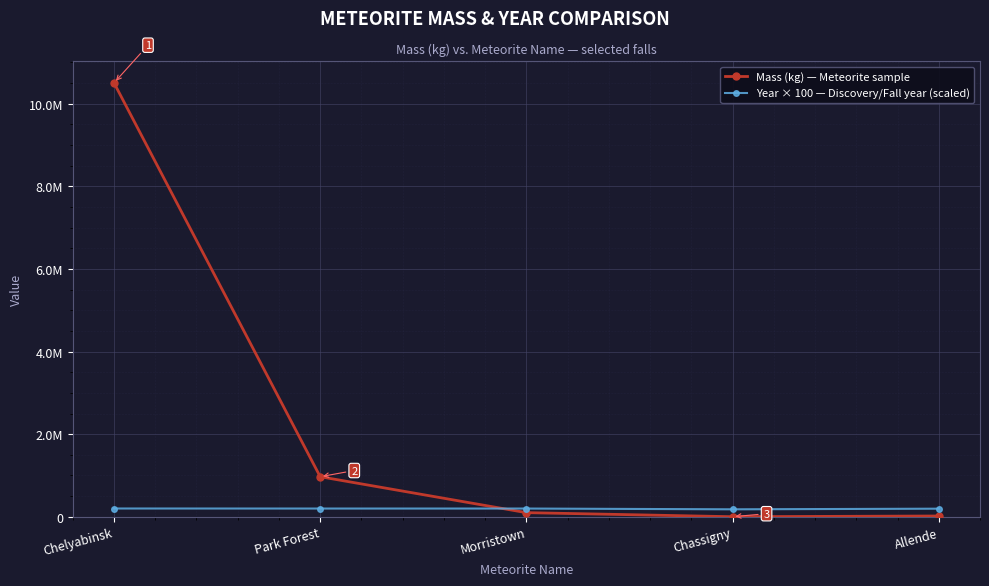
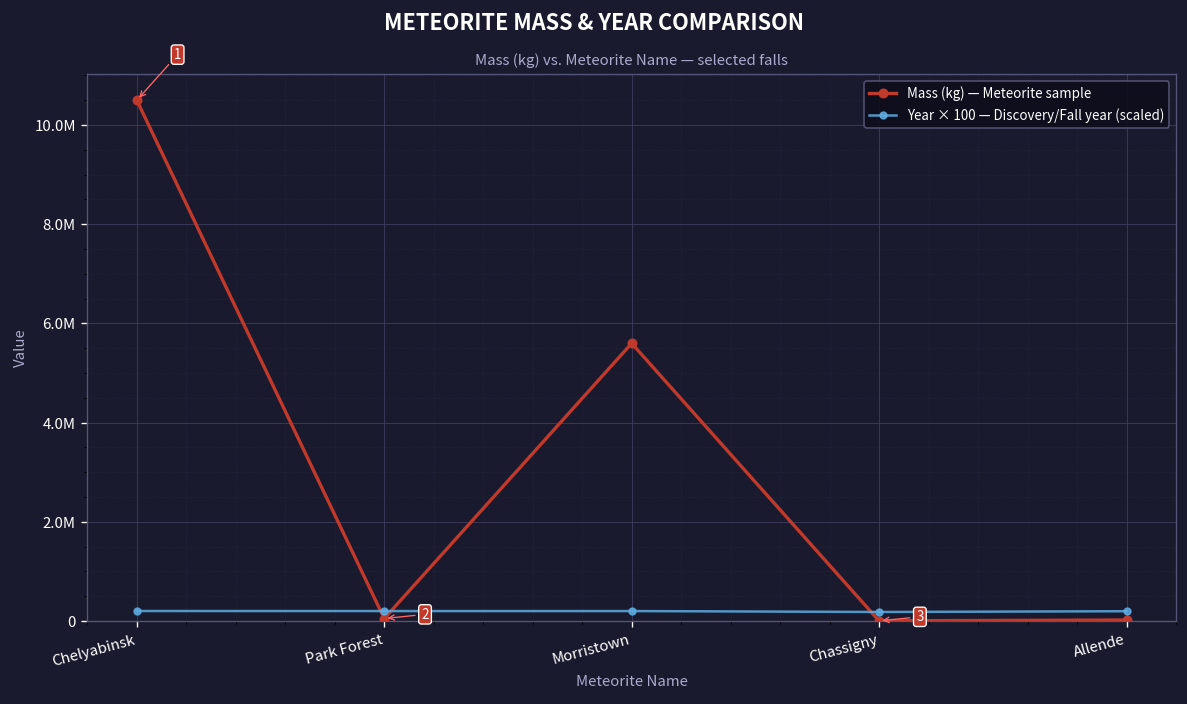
Mass (kg) — Meteorite sample, Park Forest: 1000000 -> 0
Mass (kg) — Meteorite sample, Morristown: 100000 -> 5600000
